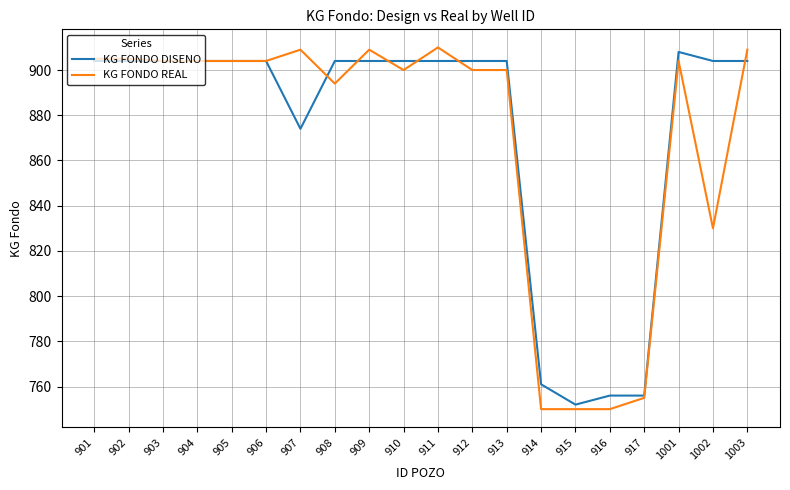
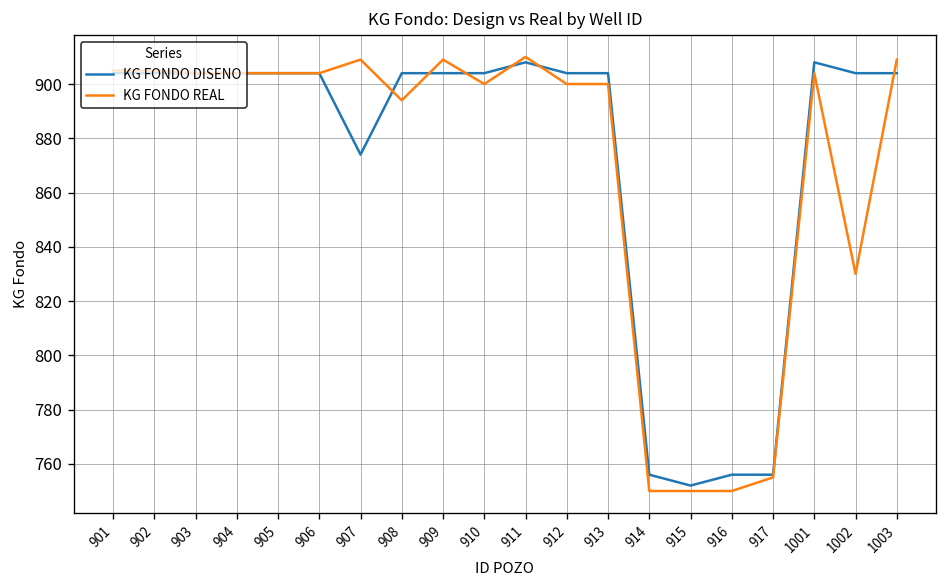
KG FONDO DISENO, 911: 904 -> 908
KG FONDO DISENO, 914: 761 -> 756
